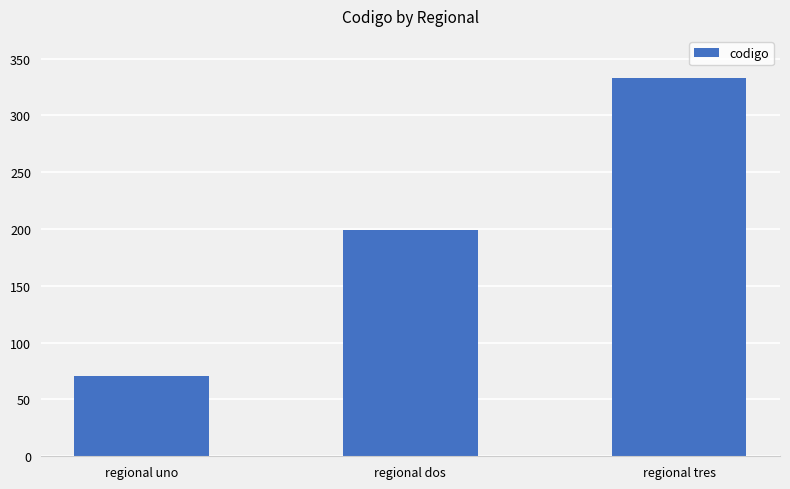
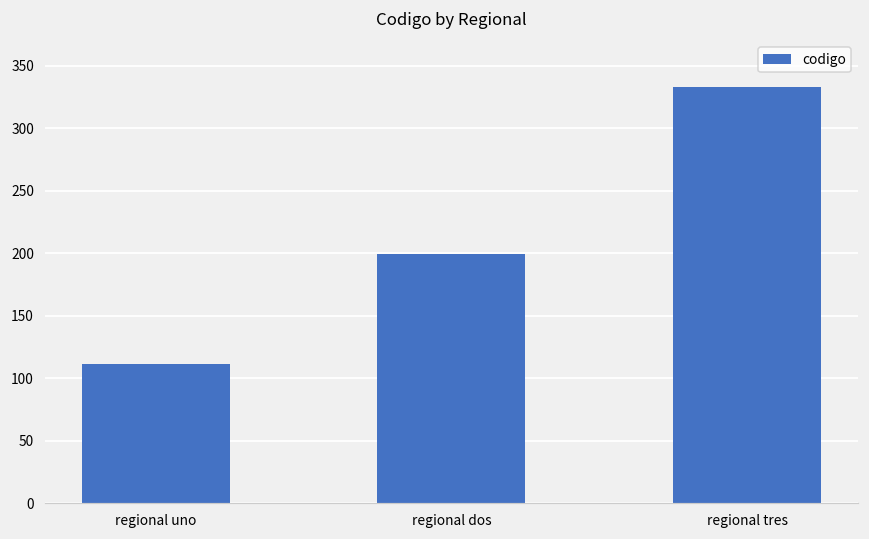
regional uno: 71 -> 111
